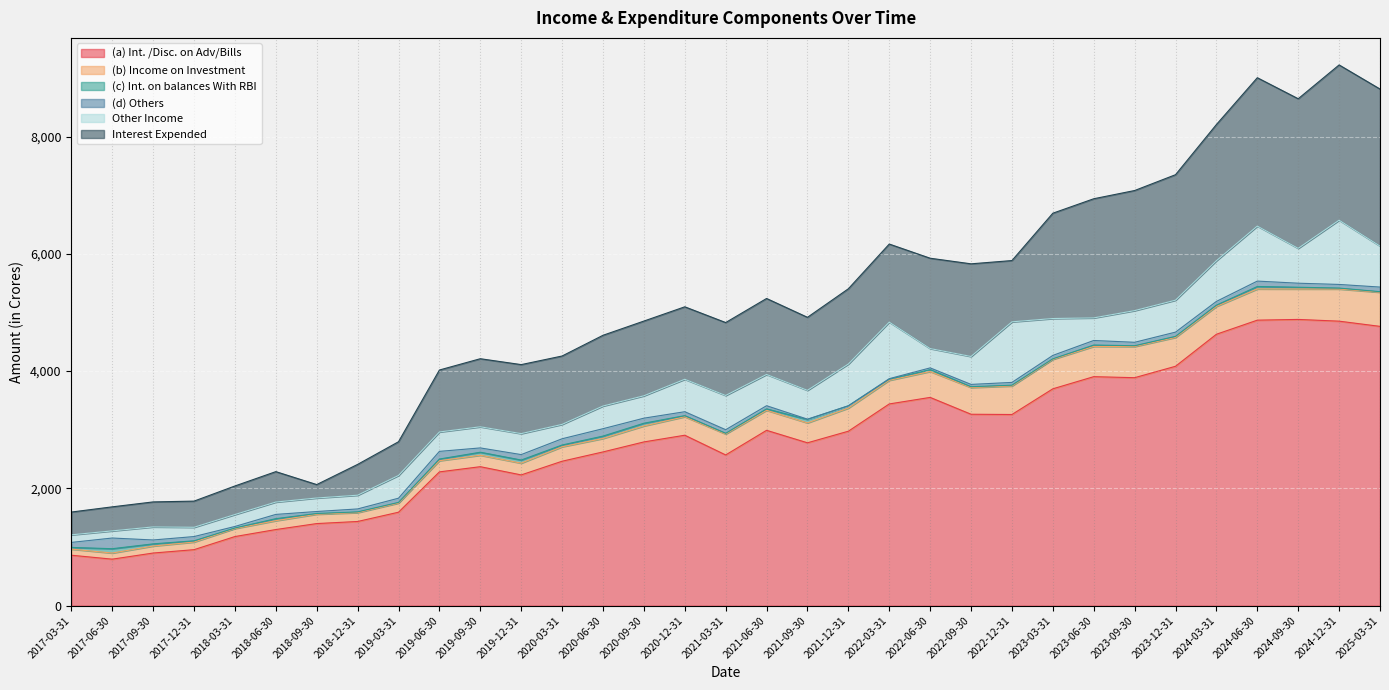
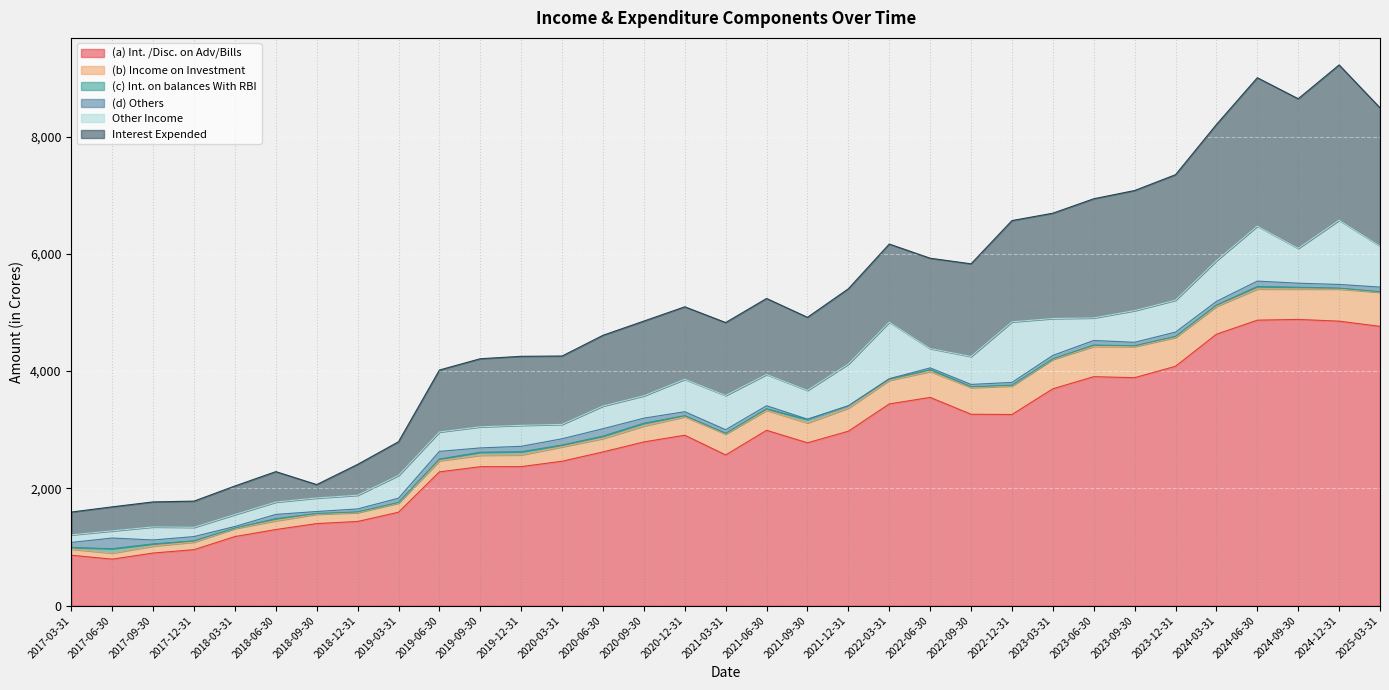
(a) Int. /Disc. on Adv/Bills, 2019-12-31: 2,200 -> 2,400
Interest Expended, 2022-12-31: 1,000 -> 1,700
Interest Expended, 2025-03-31: 2,700 -> 2,400
